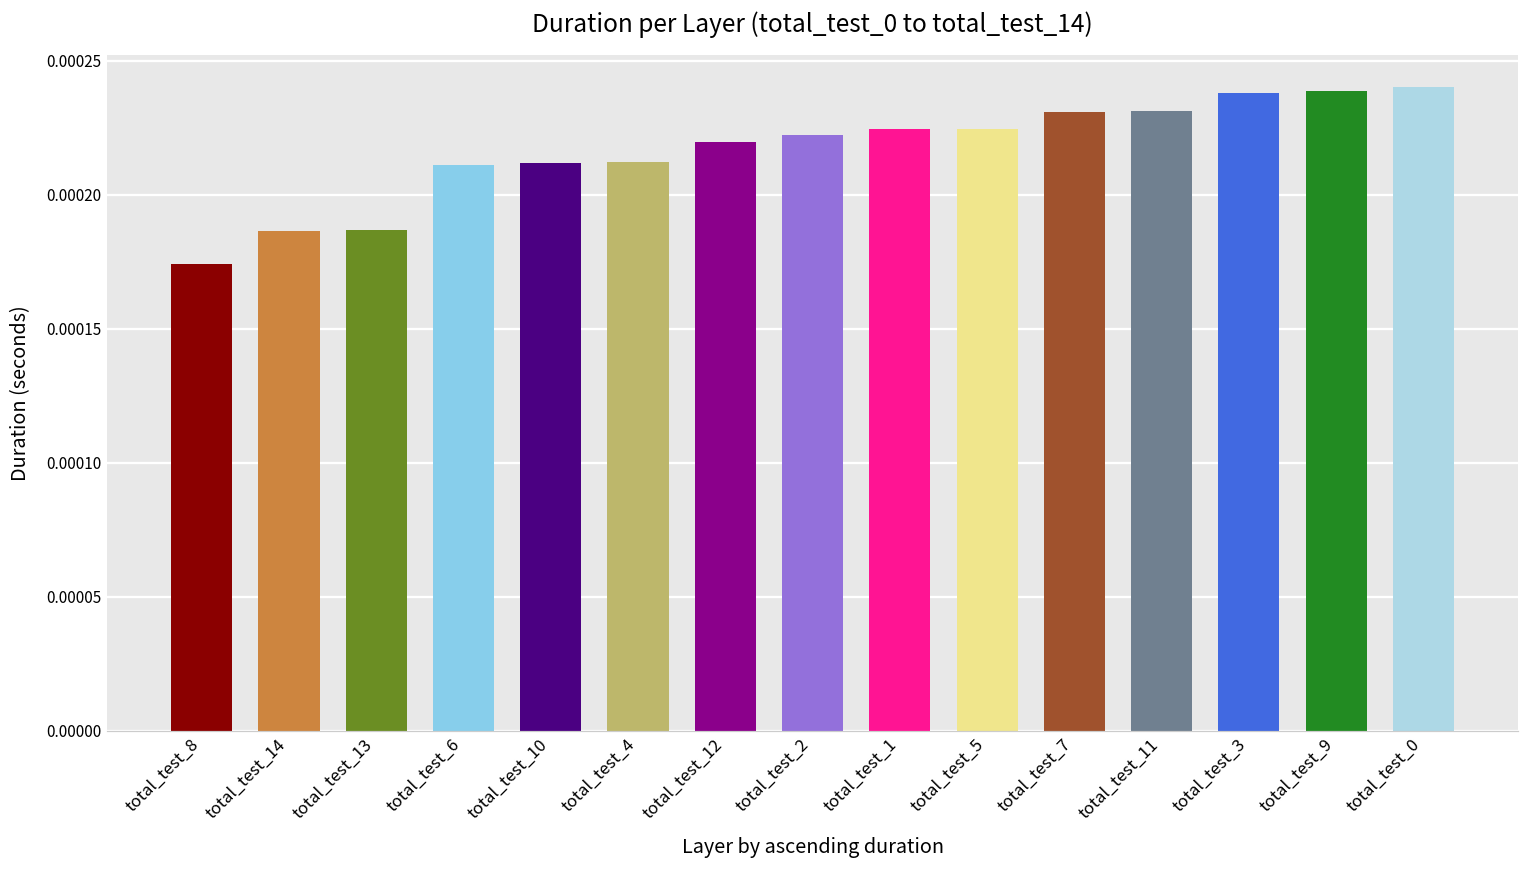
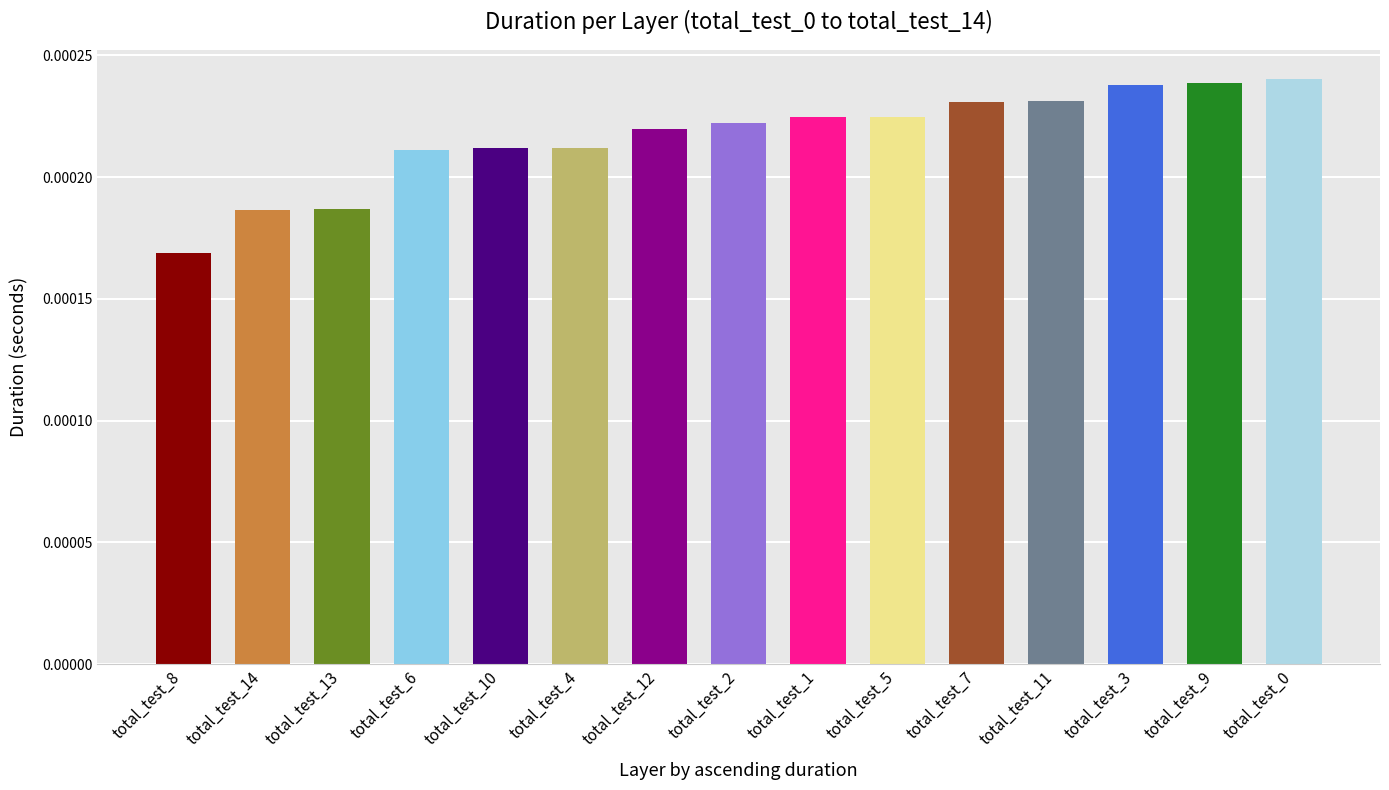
total_test_8: 0.000174 -> 0.000169
